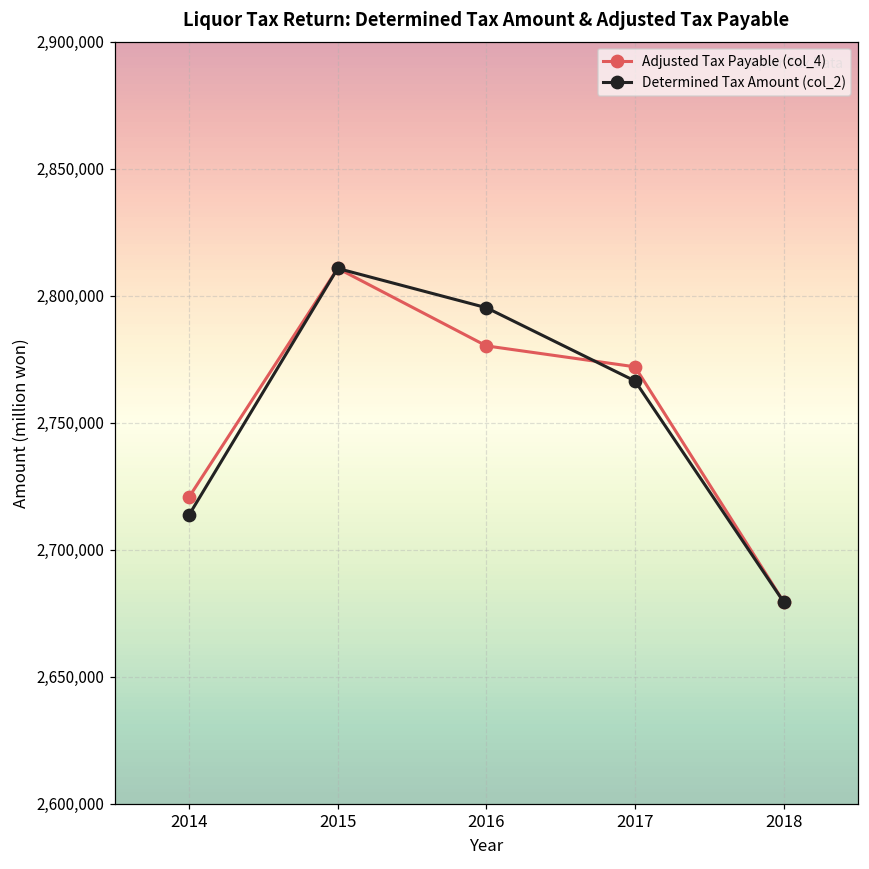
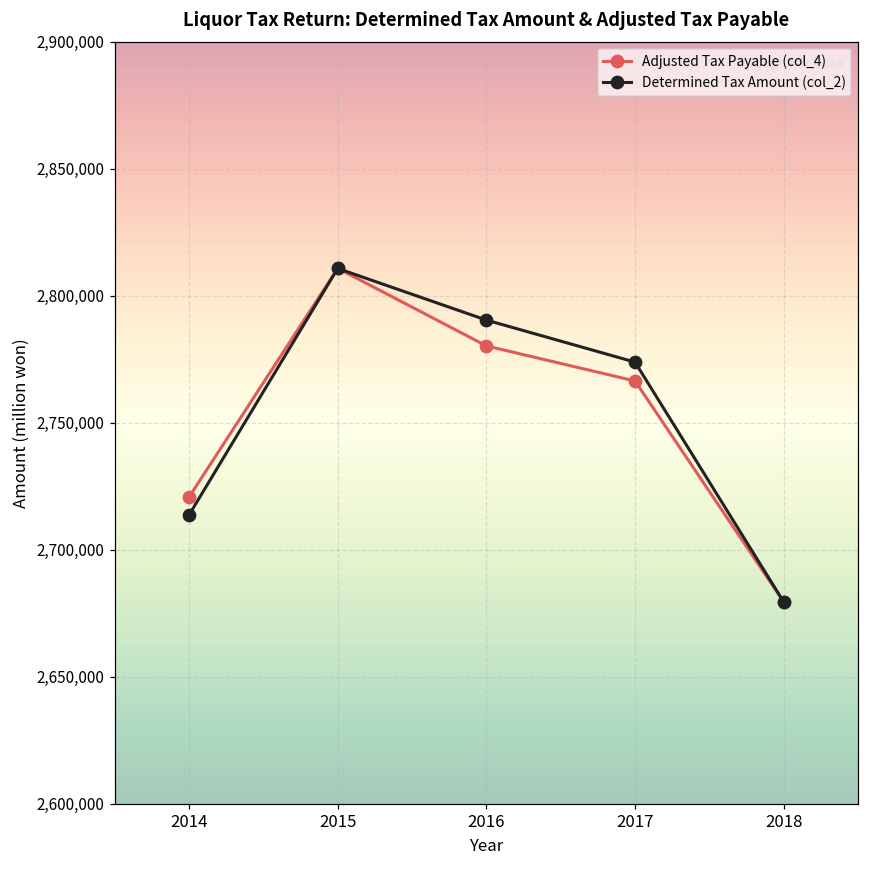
Determined Tax Amount (col_2), 2016: 2,795,000 -> 2,790,000
Adjusted Tax Payable (col_4), 2017: 2,772,000 -> 2,766,000
Determined Tax Amount (col_2), 2017: 2,766,000 -> 2,774,000
